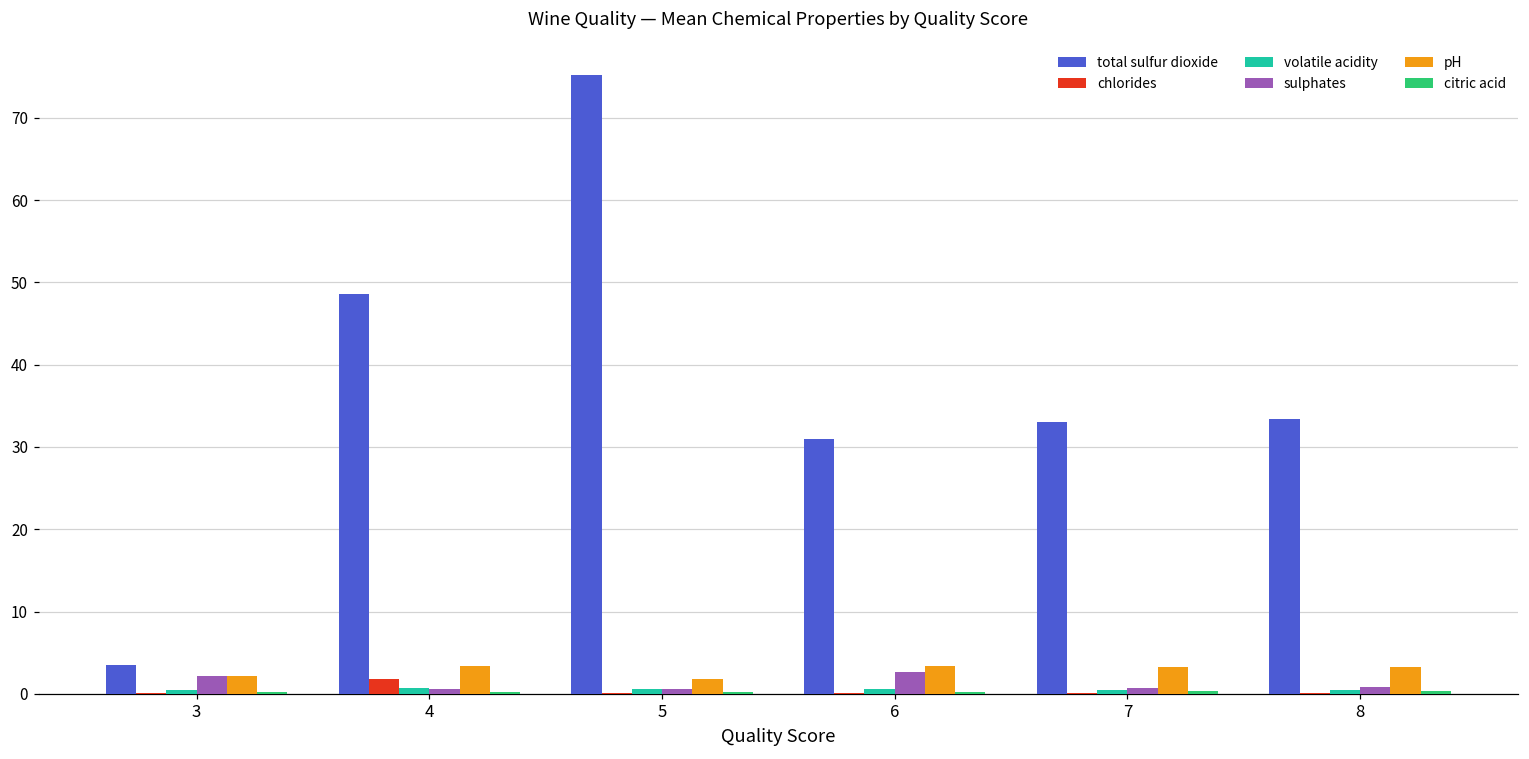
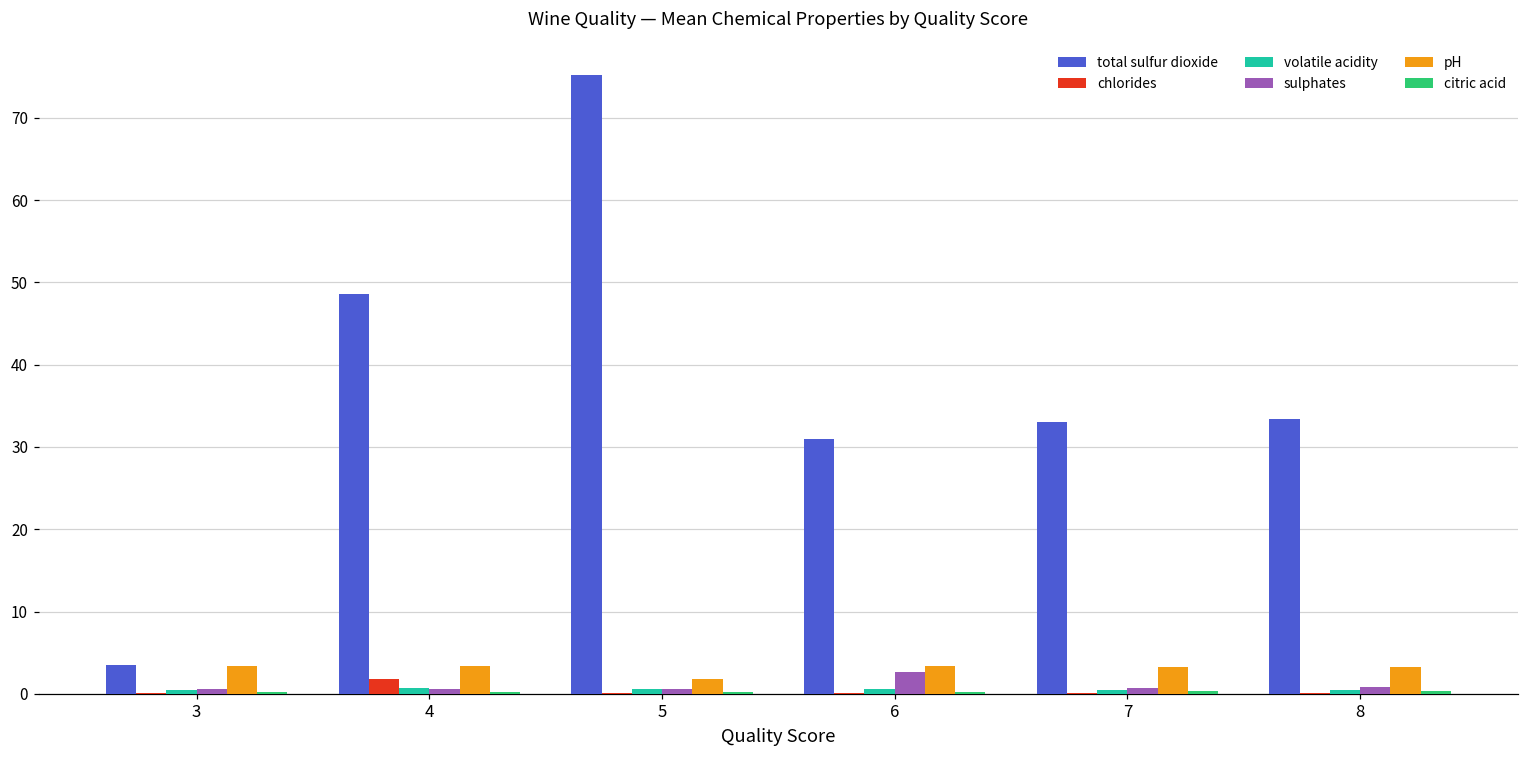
sulphates, 3: 2 -> 1
pH, 3: 2 -> 3
